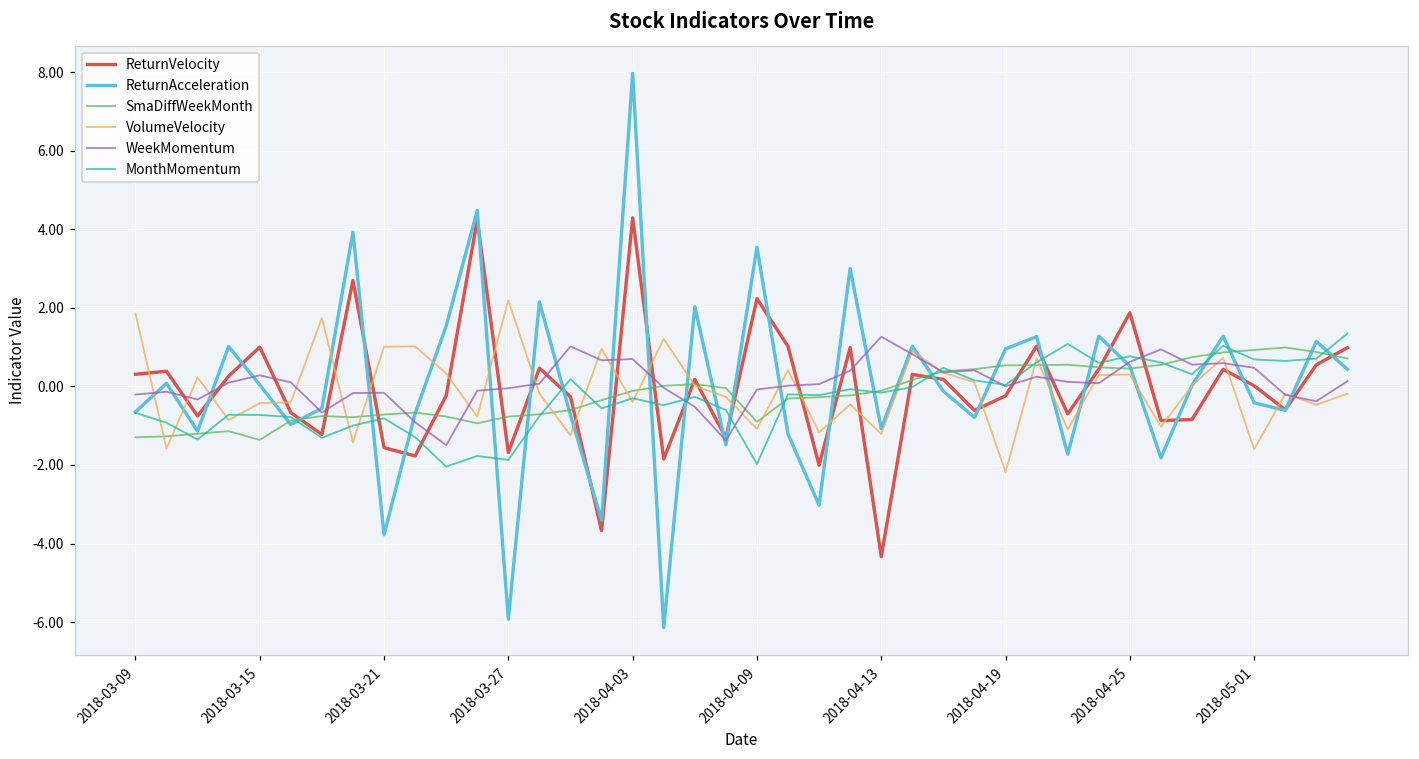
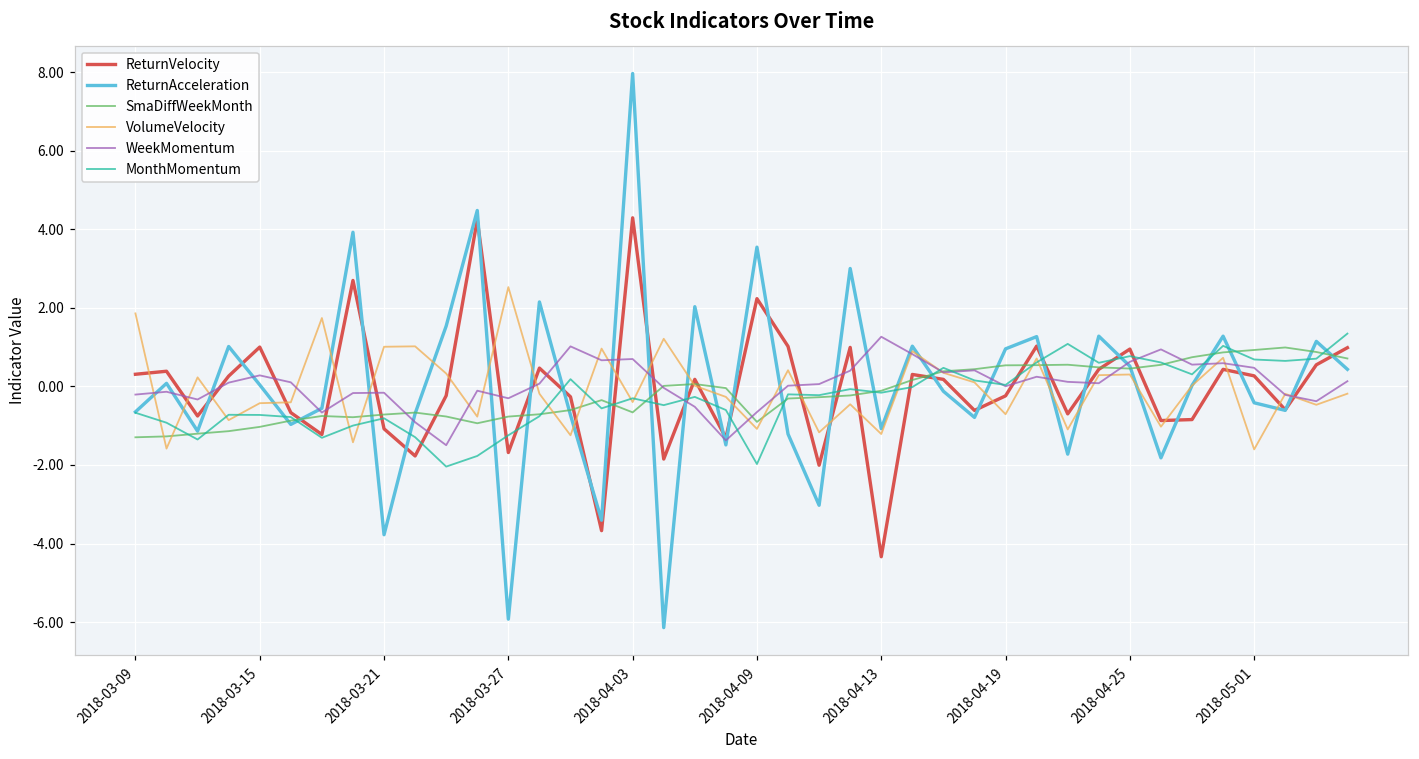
SmaDiffWeekMonth, 2018-03-15: -1.4 -> -1.0
ReturnVelocity, 2018-03-21: -1.6 -> -1.1
VolumeVelocity, 2018-03-27: 2.2 -> 2.5
WeekMomentum, 2018-03-27: 0.0 -> -0.3
MonthMomentum, 2018-03-27: -1.9 -> -1.2
SmaDiffWeekMonth, 2018-04-03: -0.1 -> -0.7
WeekMomentum, 2018-04-09: -0.1 -> -0.7
VolumeVelocity, 2018-04-19: -2.2 -> -0.7
ReturnVelocity, 2018-04-25: 1.9 -> 0.9
ReturnVelocity, 2018-05-01: 0.0 -> 0.3
